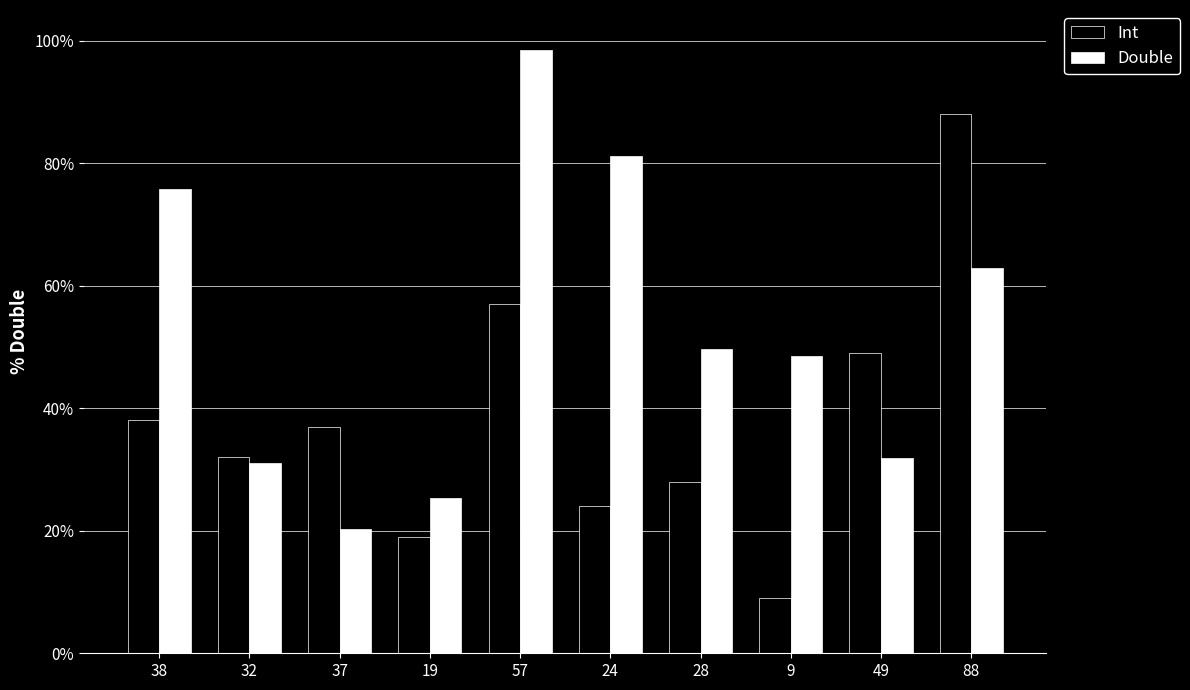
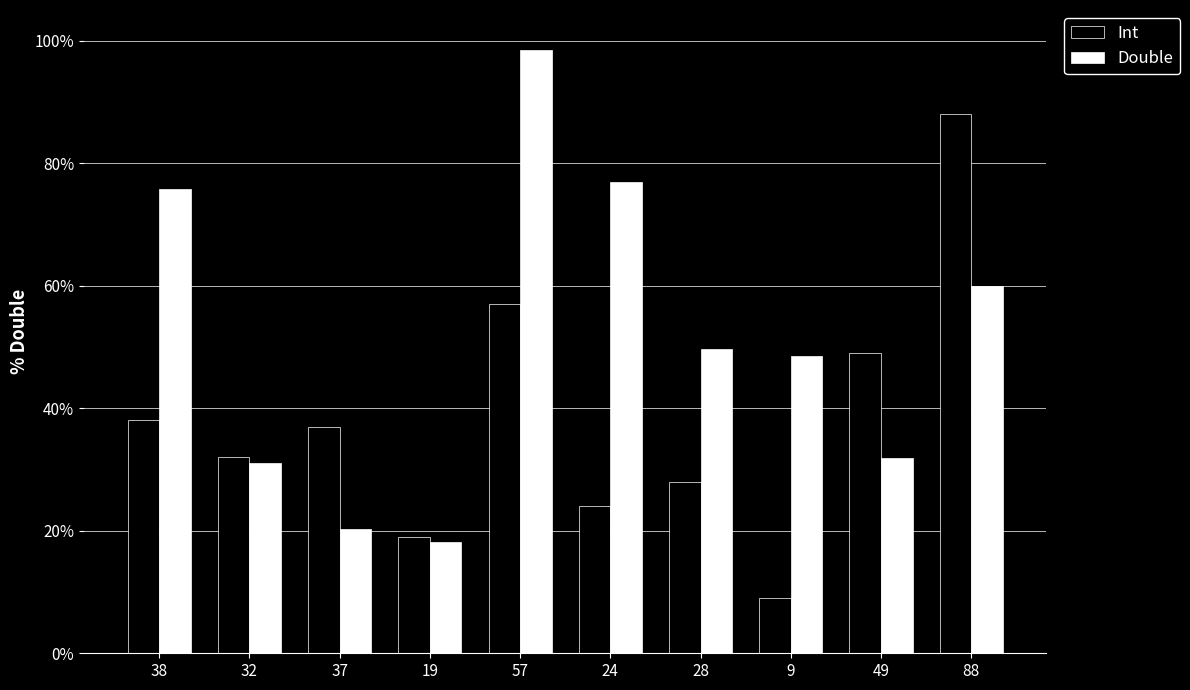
Double, 19: 25% -> 18%
Double, 24: 81% -> 77%
Double, 88: 63% -> 60%
